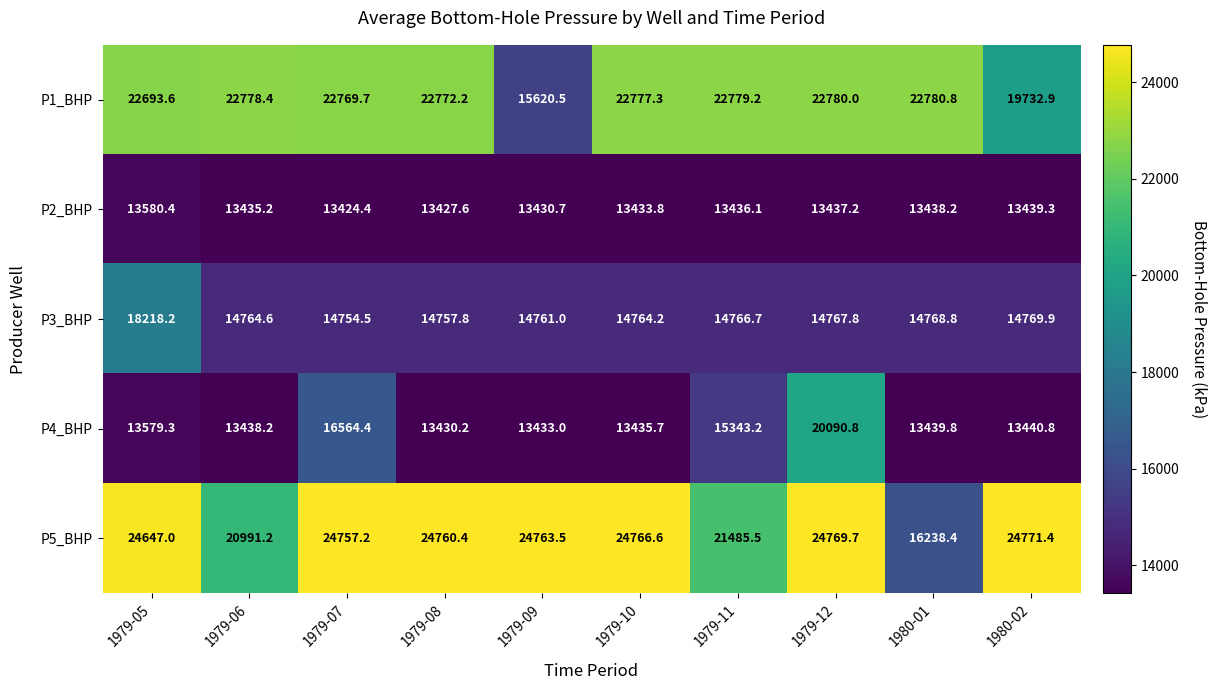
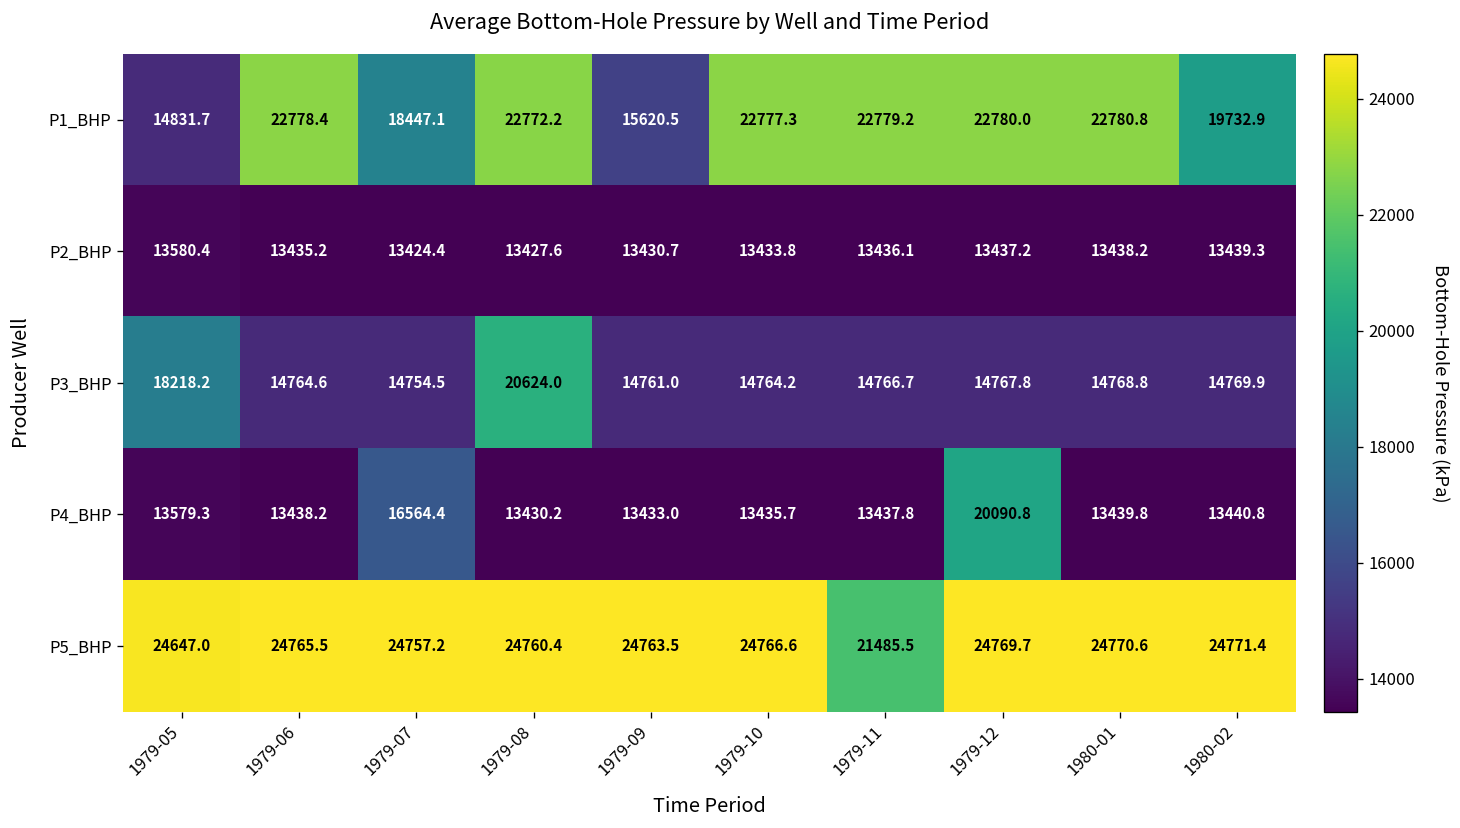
P1_BHP, 1979-05: 22693.6 -> 14831.7
P1_BHP, 1979-07: 22769.7 -> 18447.1
P3_BHP, 1979-08: 14757.8 -> 20624.0
P4_BHP, 1979-11: 15343.2 -> 13437.8
P5_BHP, 1979-06: 20991.2 -> 24765.5
P5_BHP, 1980-01: 16238.4 -> 24770.6
